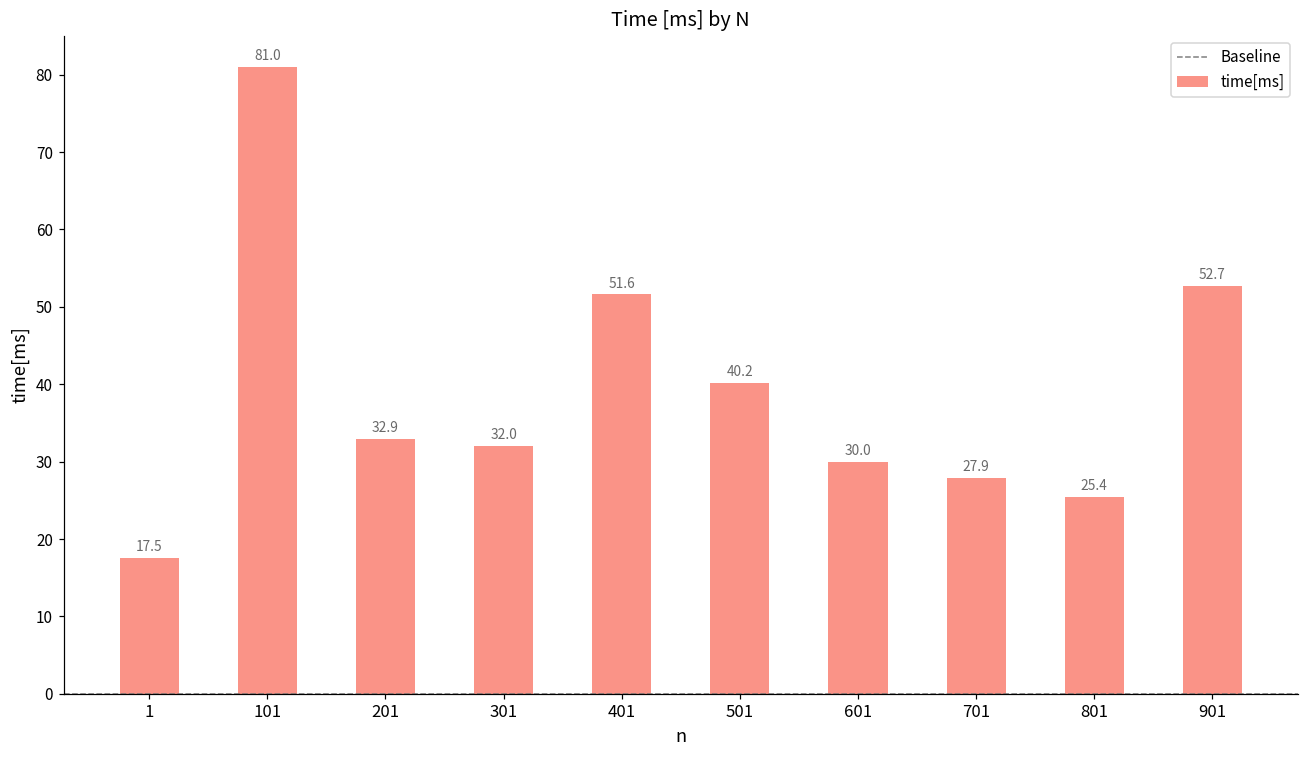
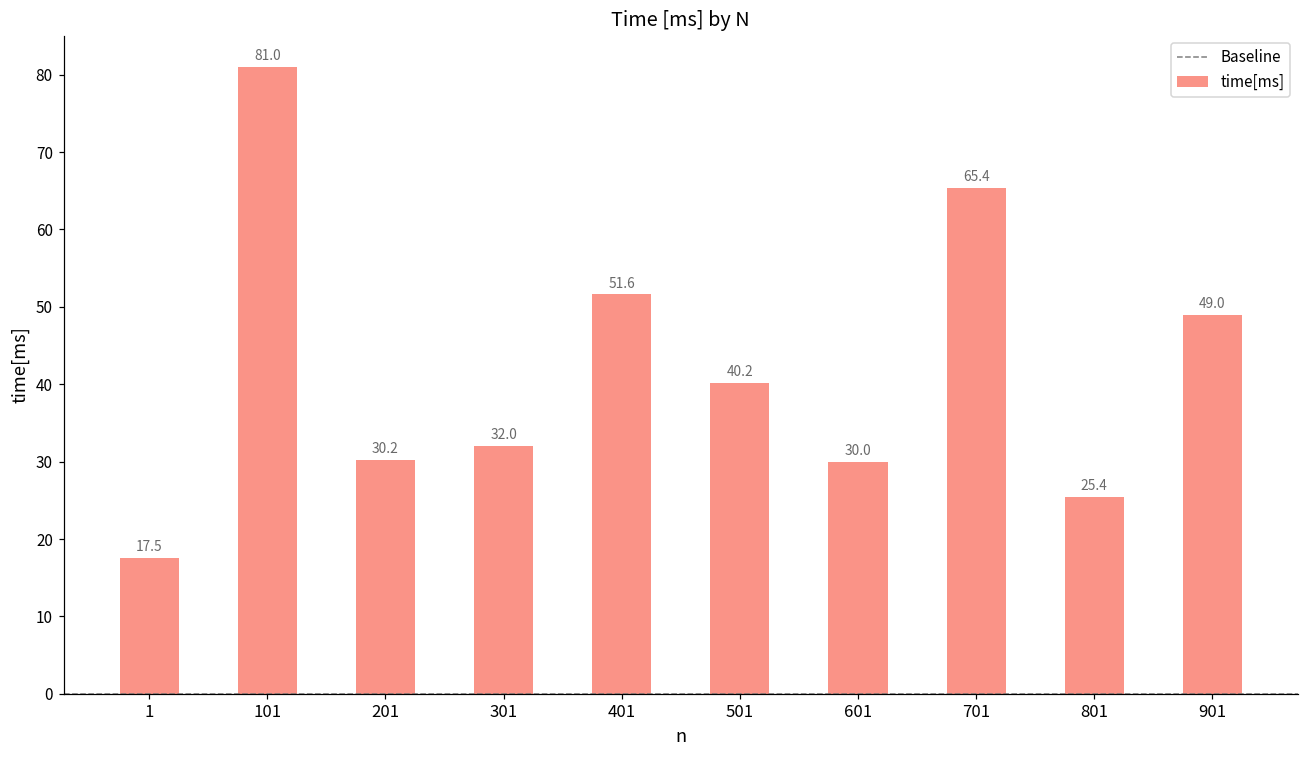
201: 32.9 -> 30.2
701: 27.9 -> 65.4
901: 52.7 -> 49.0
